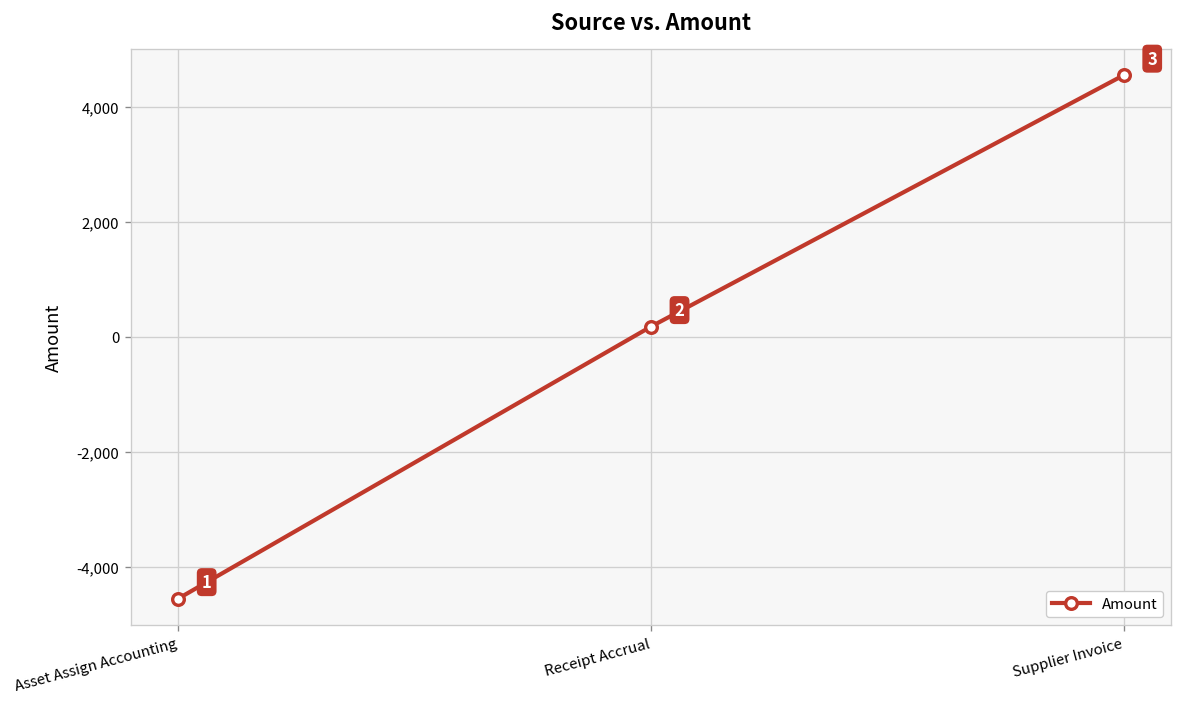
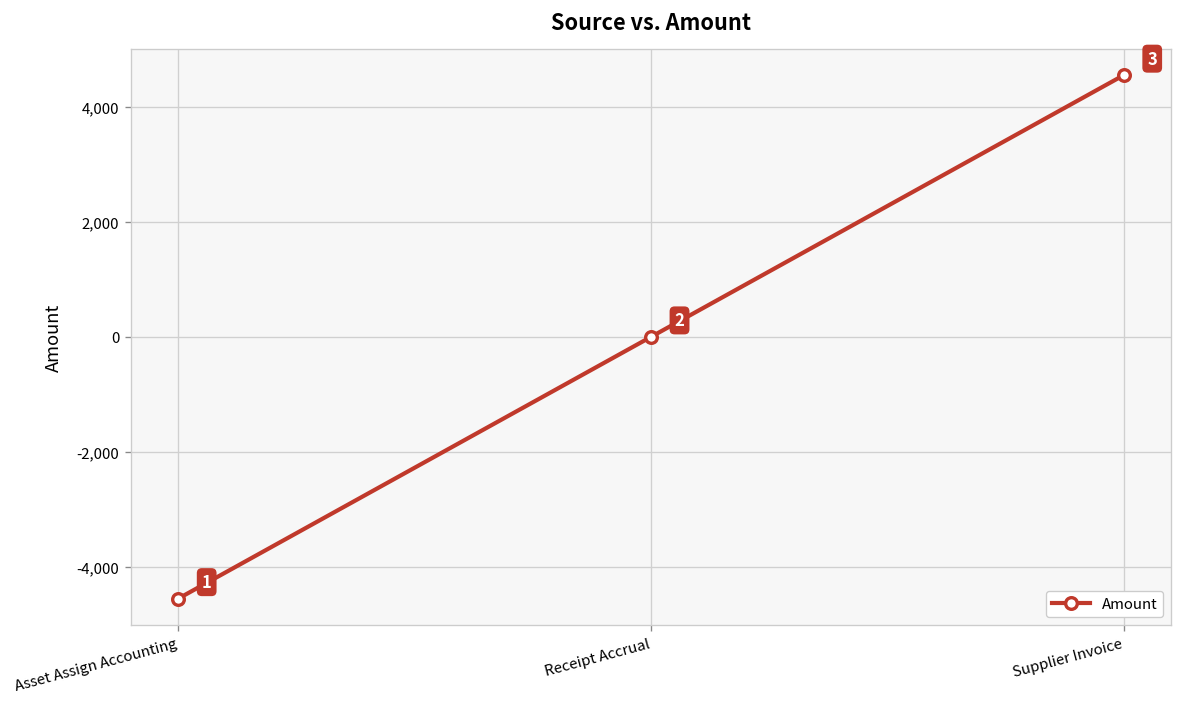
Receipt Accrual: 200 -> 0
